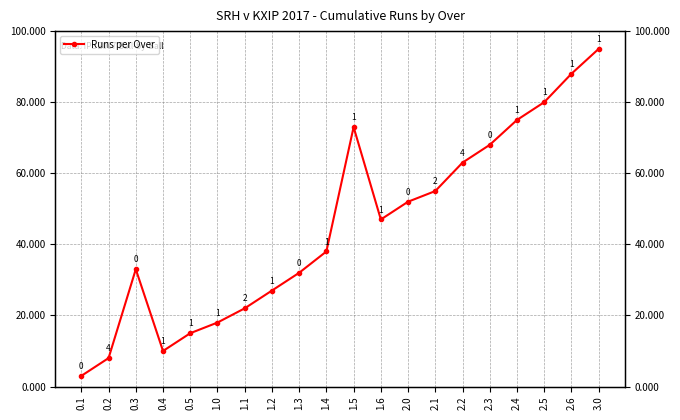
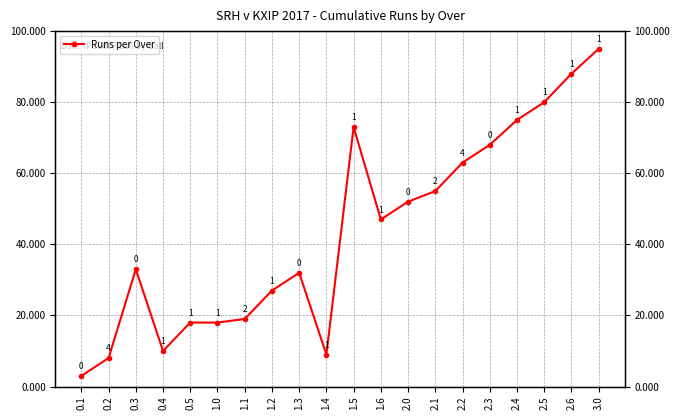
0.5: 15 -> 18
1.1: 22 -> 19
1.4: 38 -> 9
